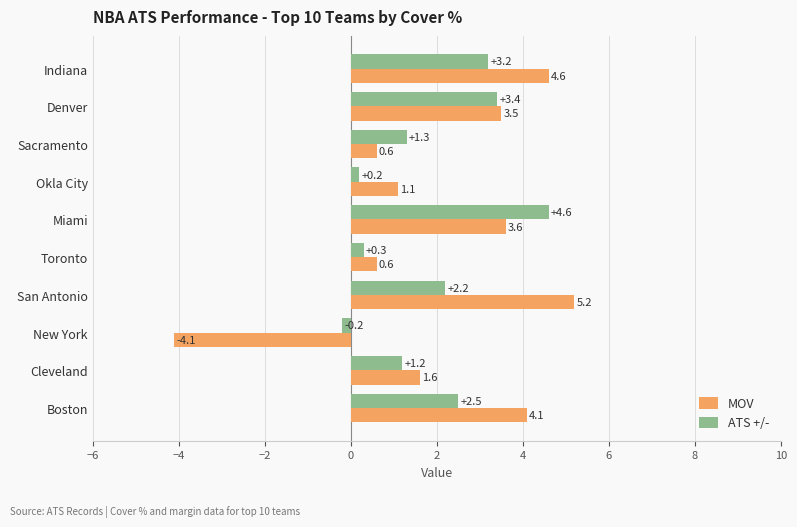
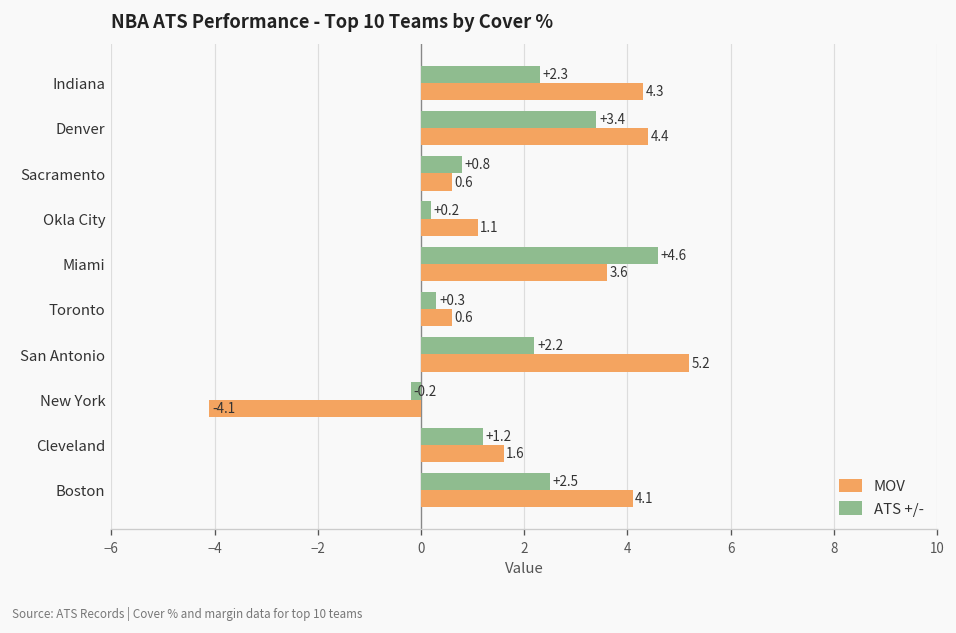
ATS +/-, Indiana: +3.2 -> +2.3
MOV, Indiana: 4.6 -> 4.3
MOV, Denver: 3.5 -> 4.4
ATS +/-, Sacramento: +1.3 -> +0.8
